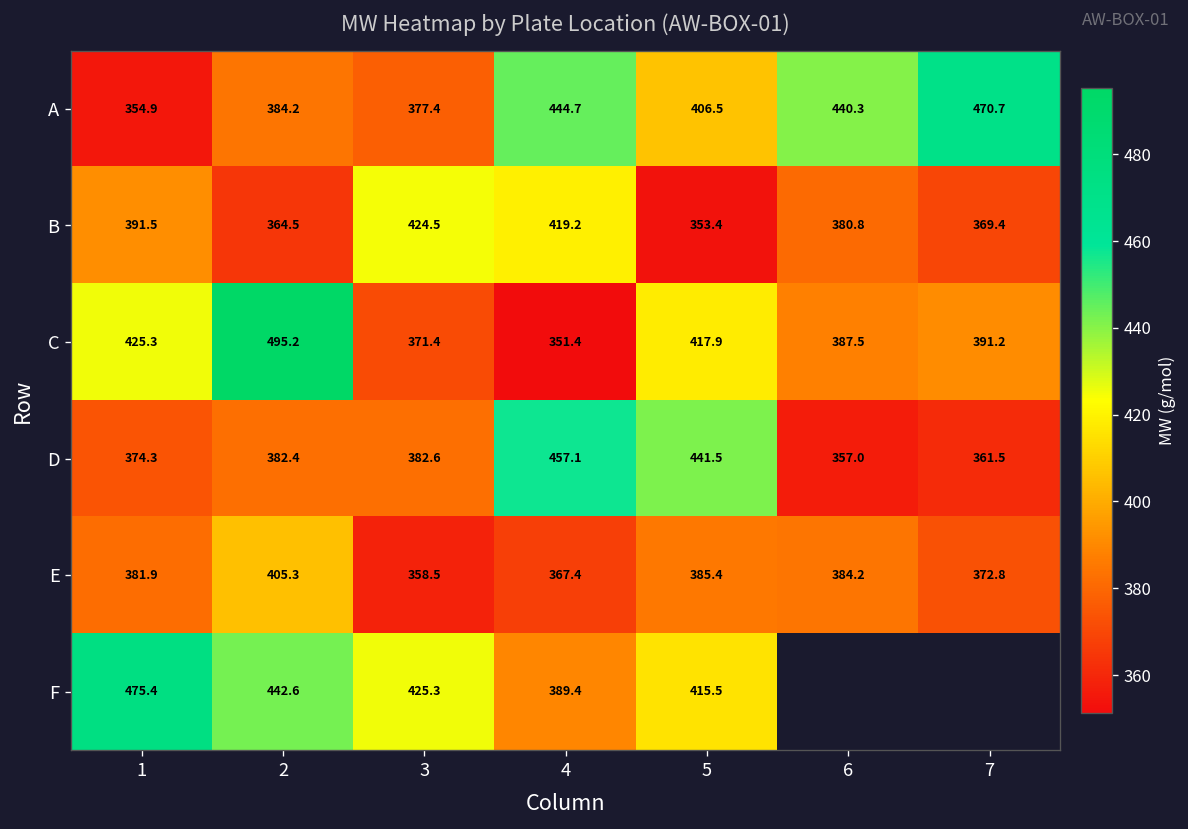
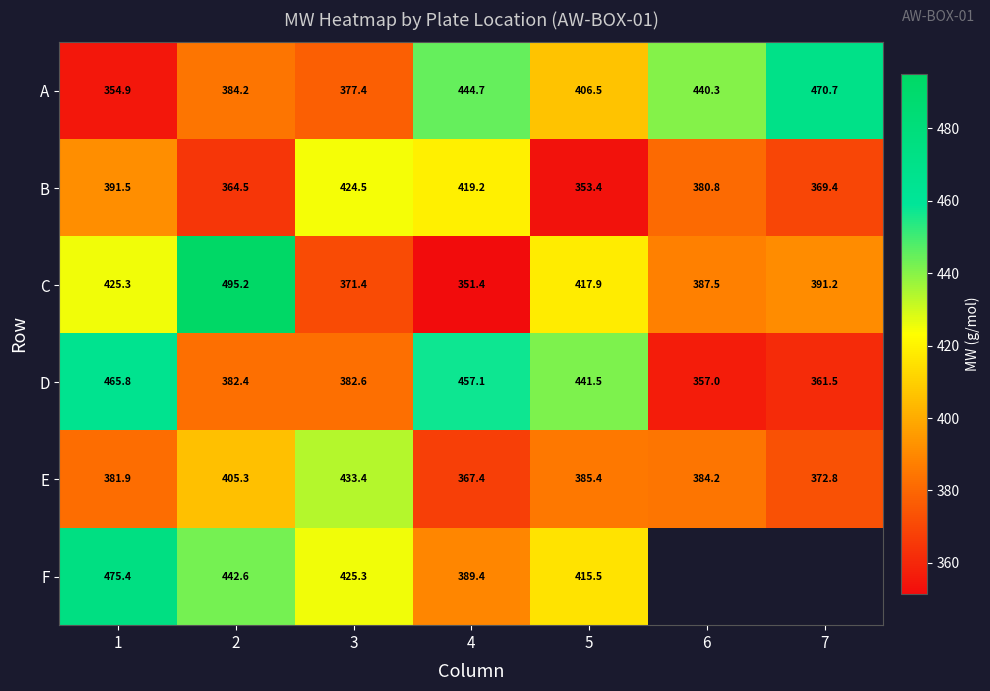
D, 1: 374.3 -> 465.8
E, 3: 358.5 -> 433.4
